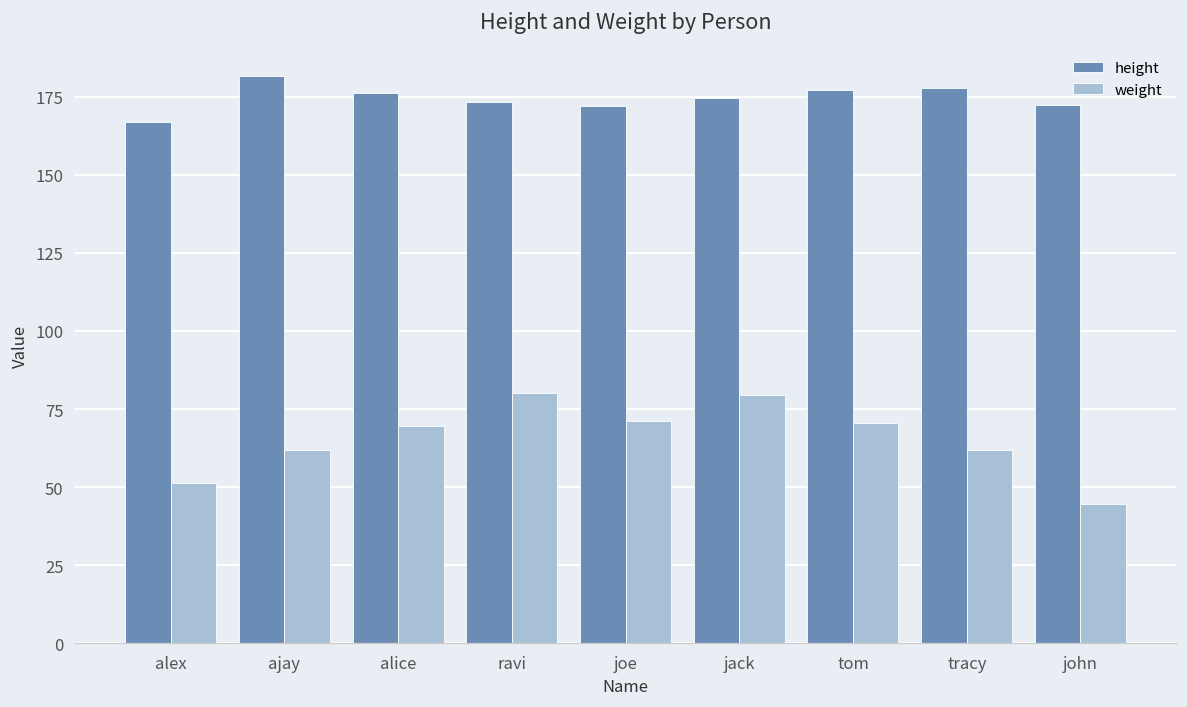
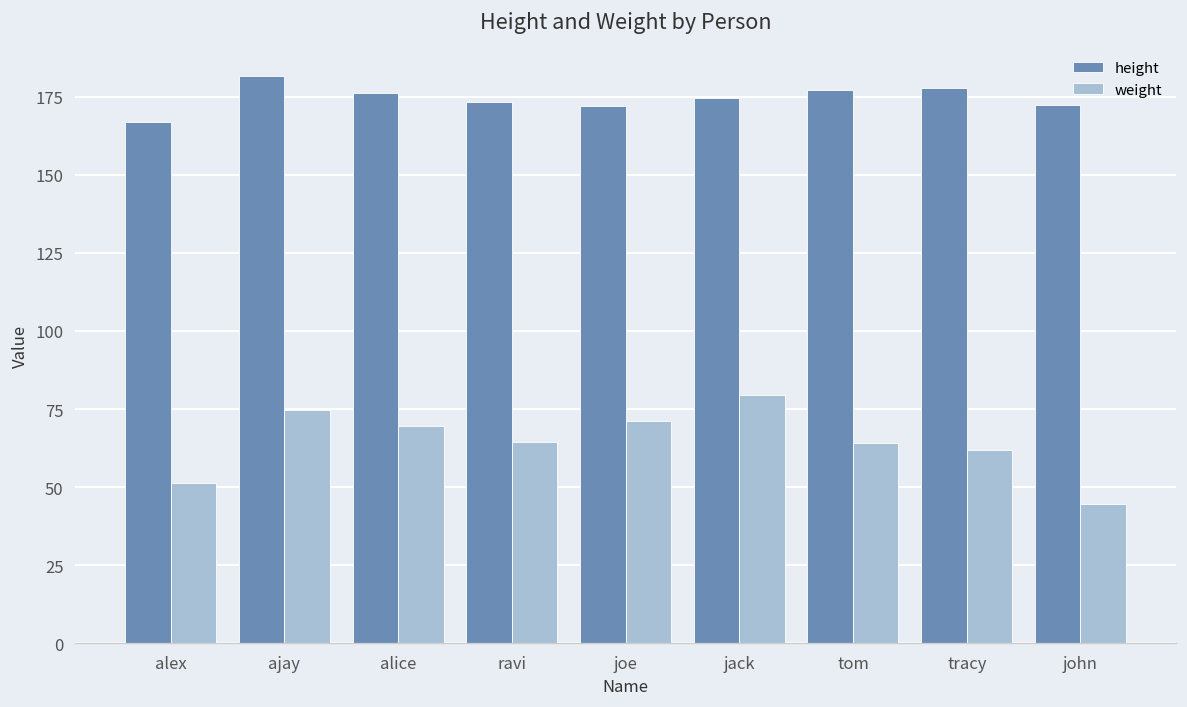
weight, ajay: 62 -> 75
weight, ravi: 80 -> 65
weight, tom: 70 -> 64
